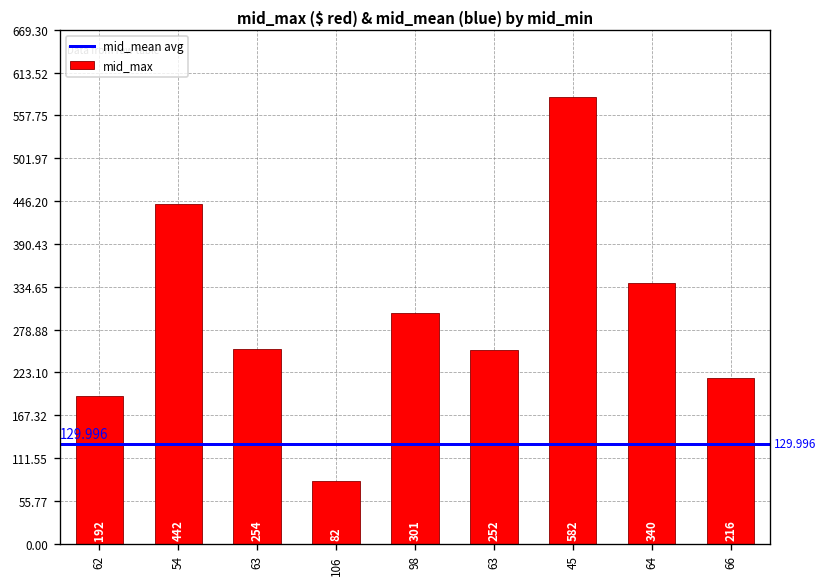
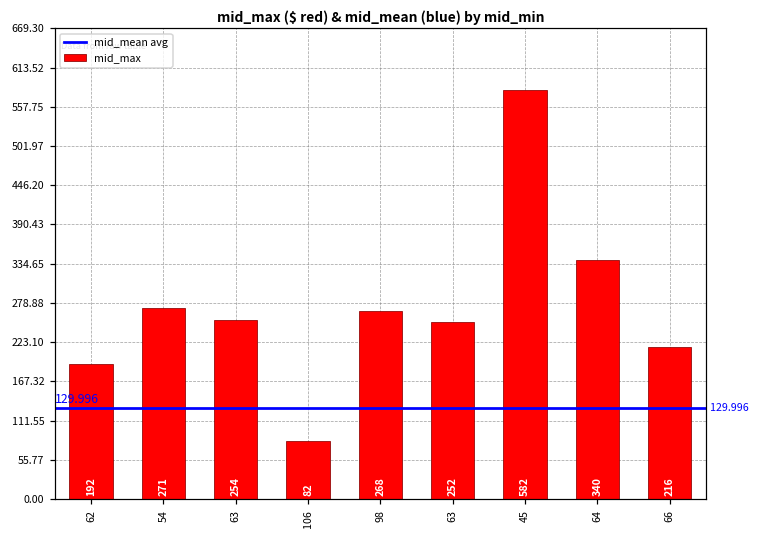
54: 442 -> 271
98: 301 -> 268
